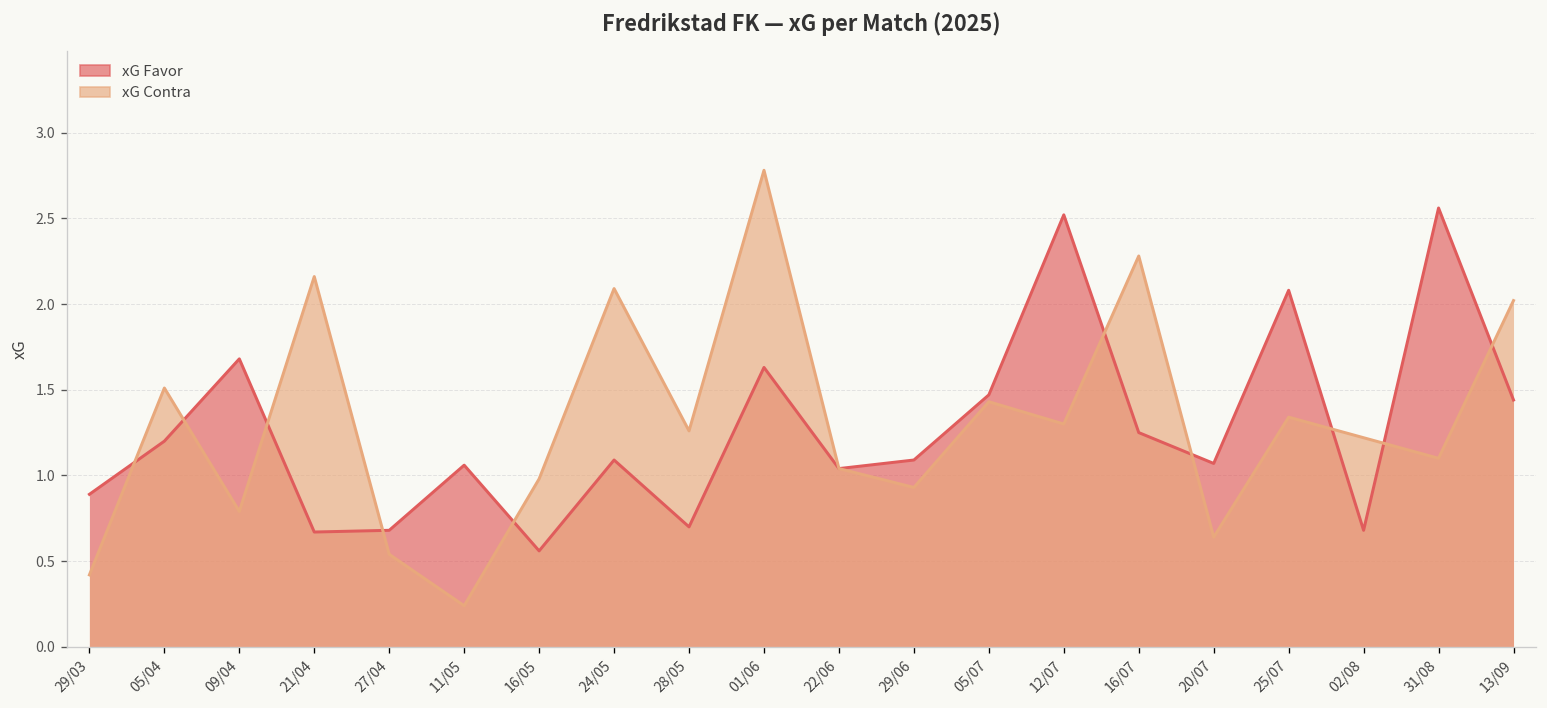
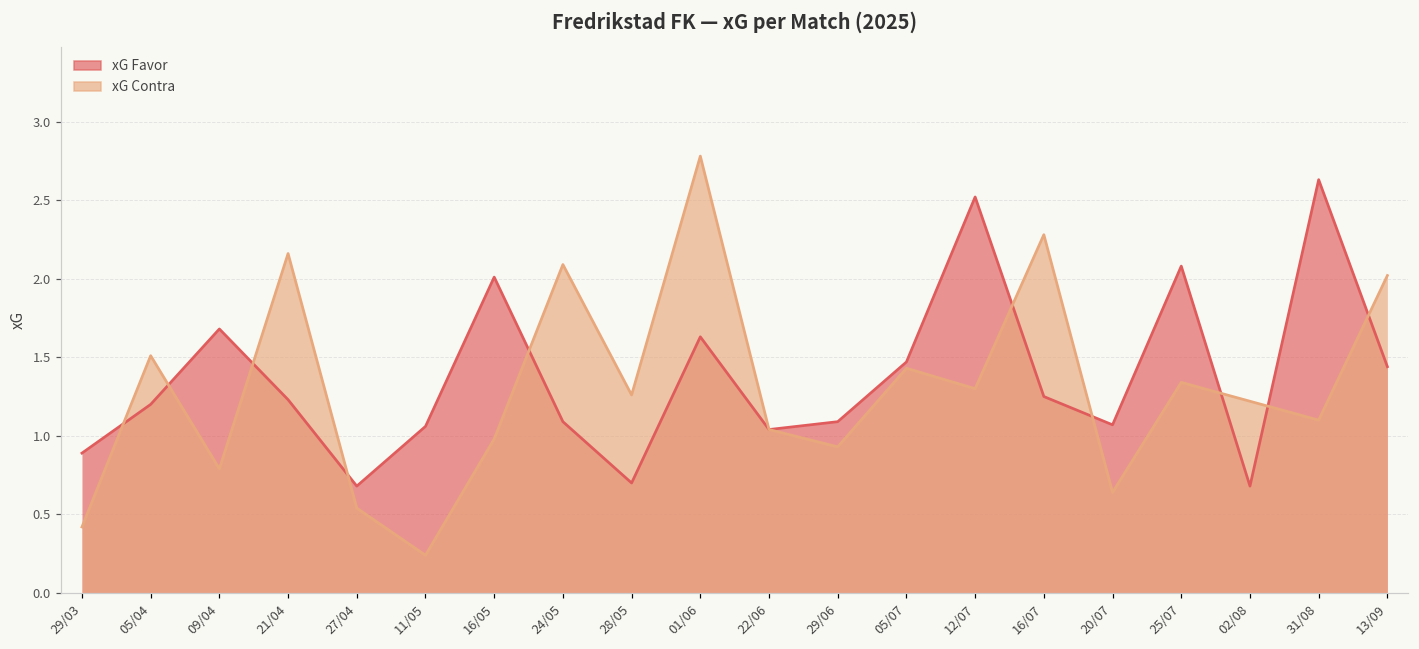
xG Favor, 21/04: 0.67 -> 1.23
xG Favor, 16/05: 0.56 -> 2.01
xG Favor, 31/08: 2.56 -> 2.63
